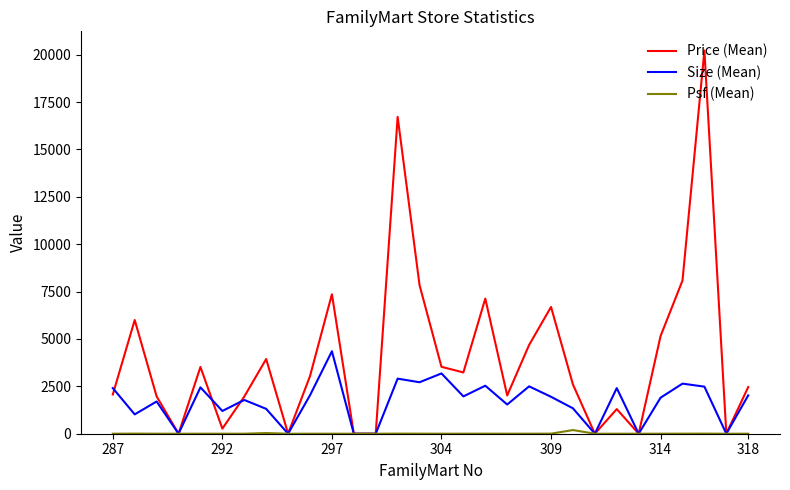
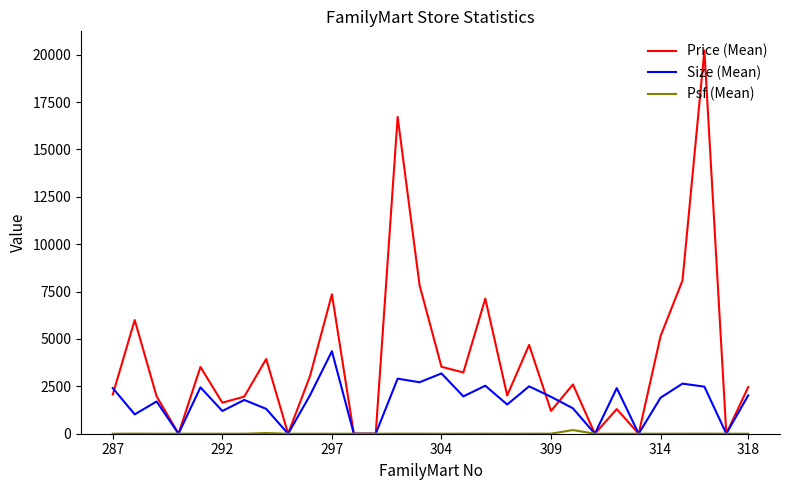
Price (Mean), 292: 300 -> 1600
Price (Mean), 309: 6700 -> 1200
